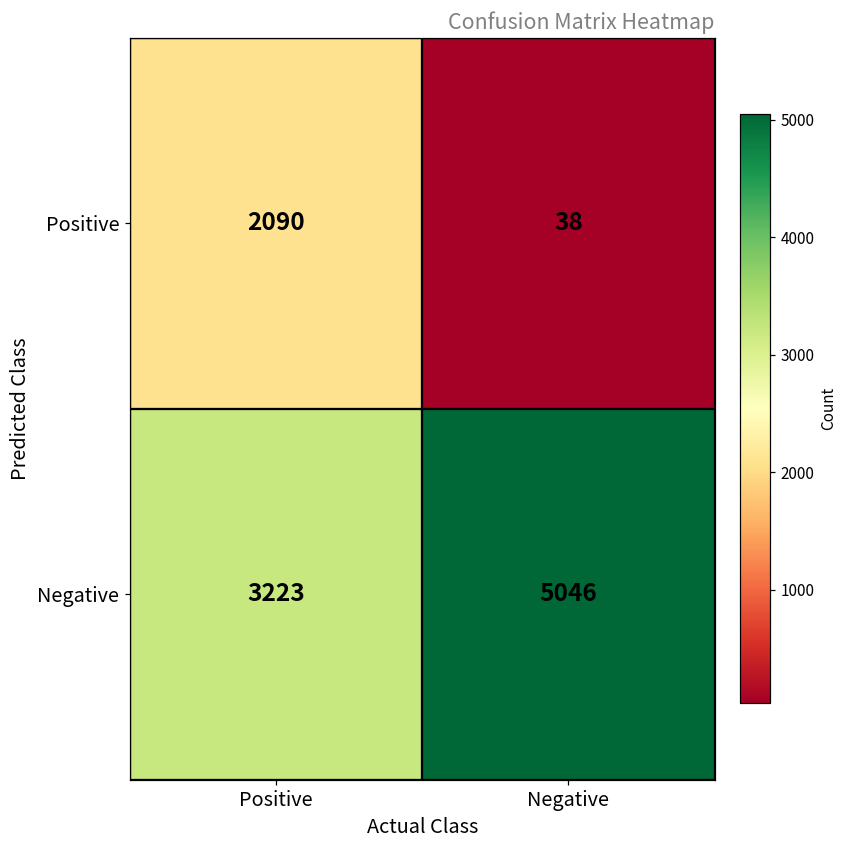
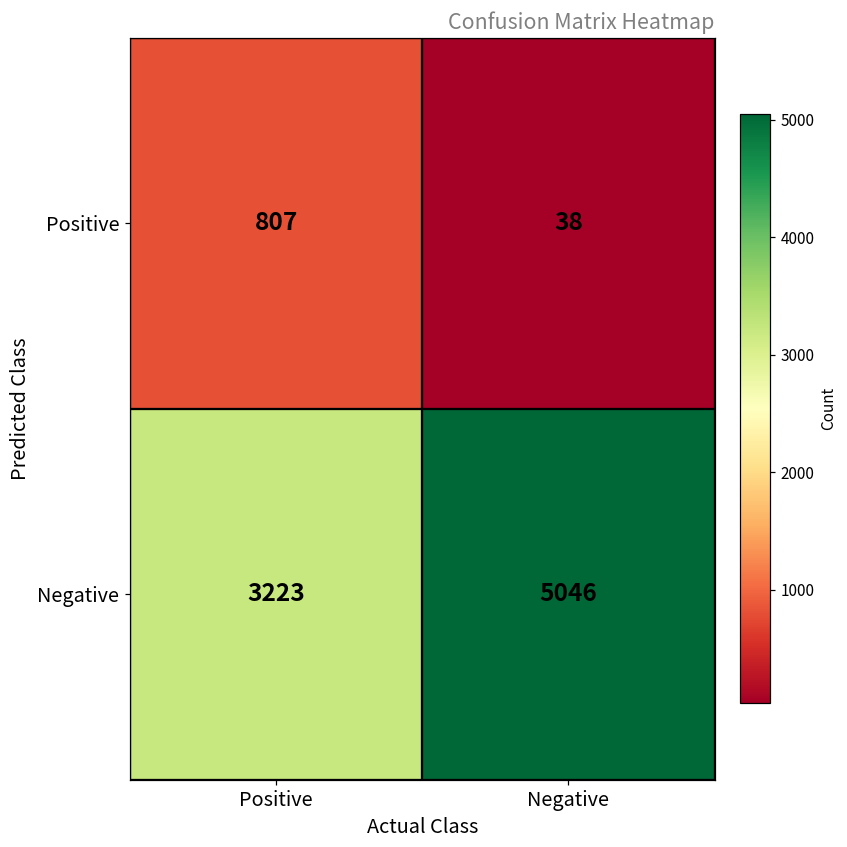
Positive, Positive: 2090 -> 807
